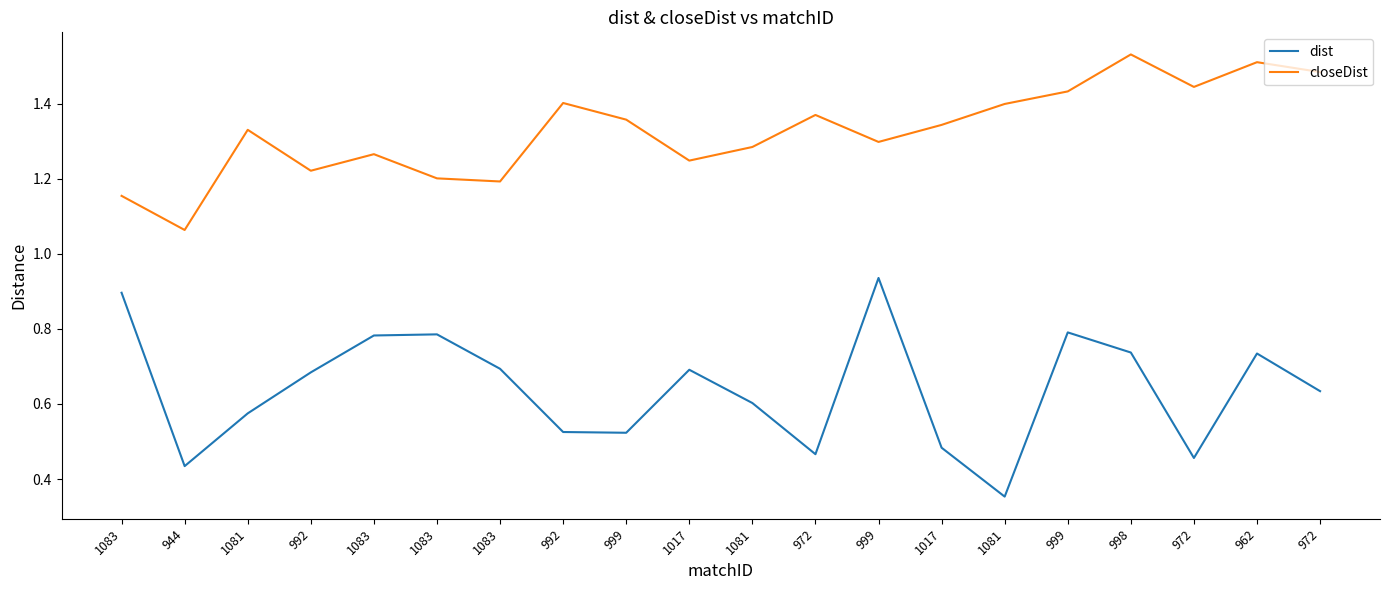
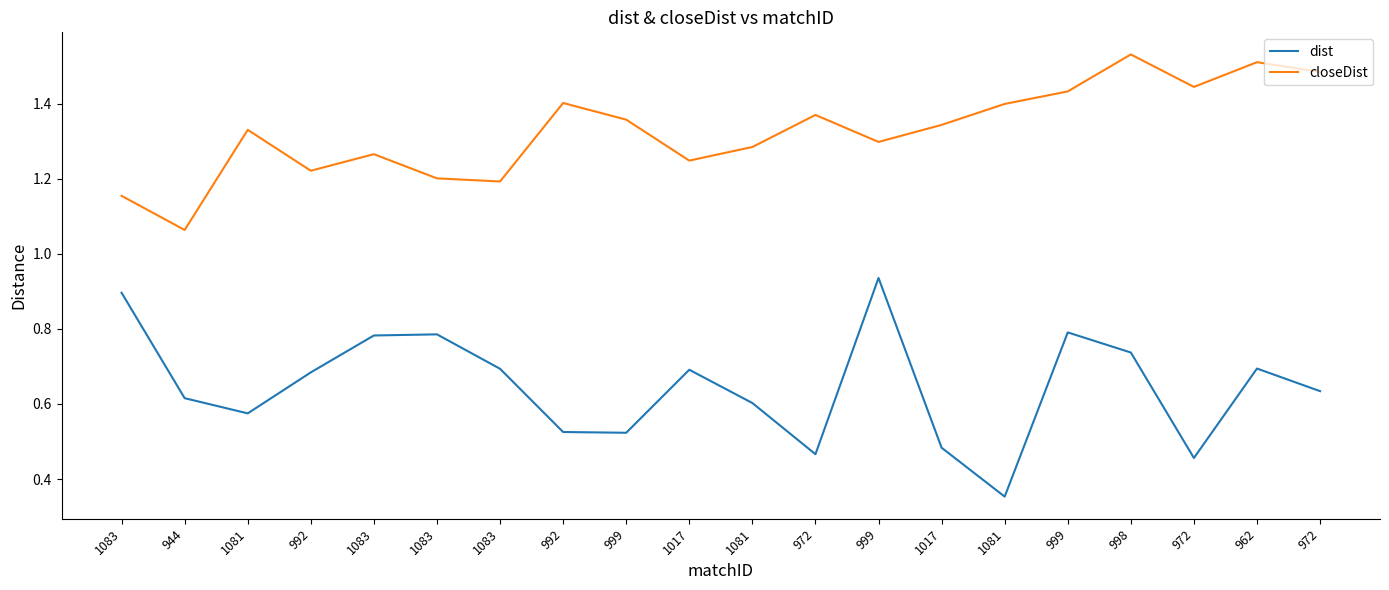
dist, 944: 0.43 -> 0.62
dist, 962: 0.73 -> 0.69
